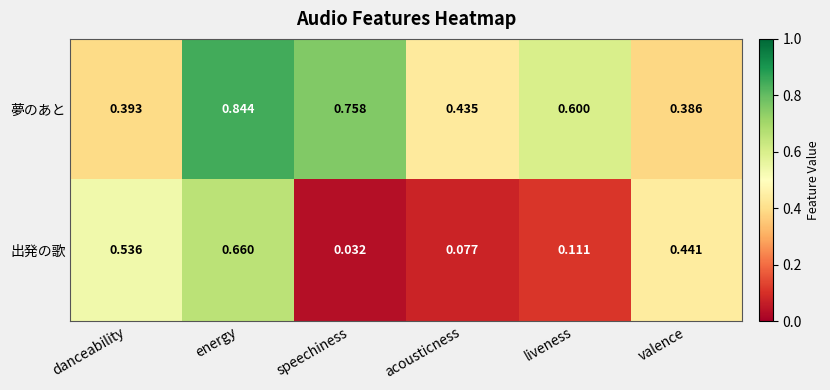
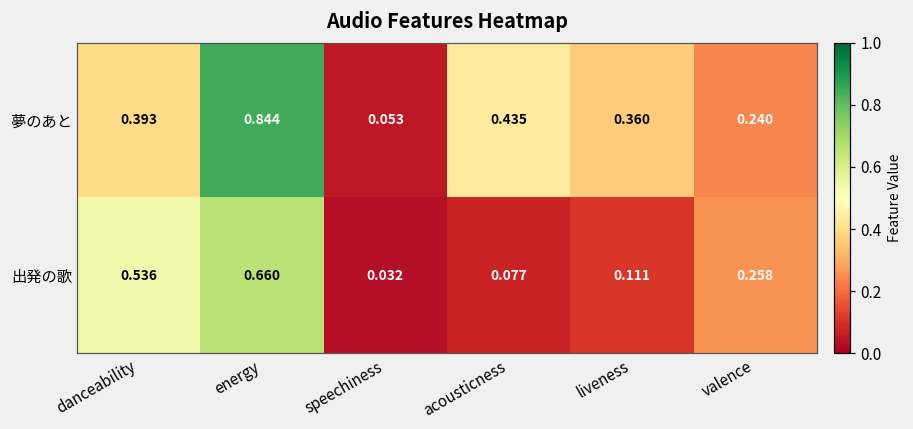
夢のあと, speechiness: 0.758 -> 0.053
夢のあと, liveness: 0.600 -> 0.360
夢のあと, valence: 0.386 -> 0.240
出発の歌, valence: 0.441 -> 0.258
